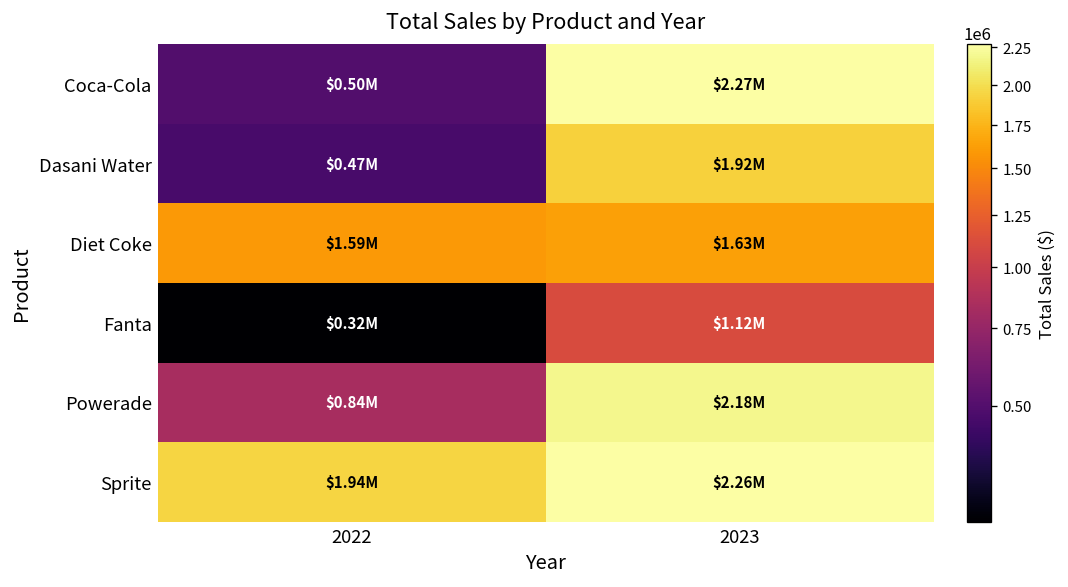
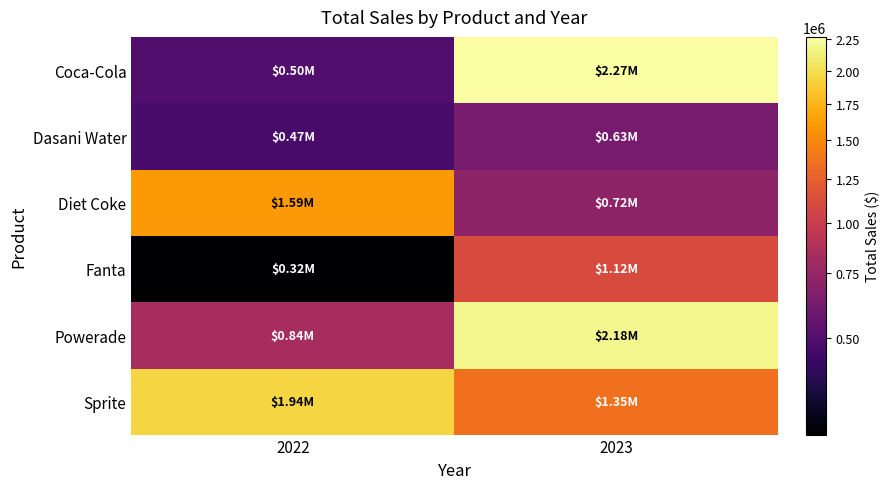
Dasani Water, 2023: $1.92M -> $0.63M
Diet Coke, 2023: $1.63M -> $0.72M
Sprite, 2023: $2.26M -> $1.35M
